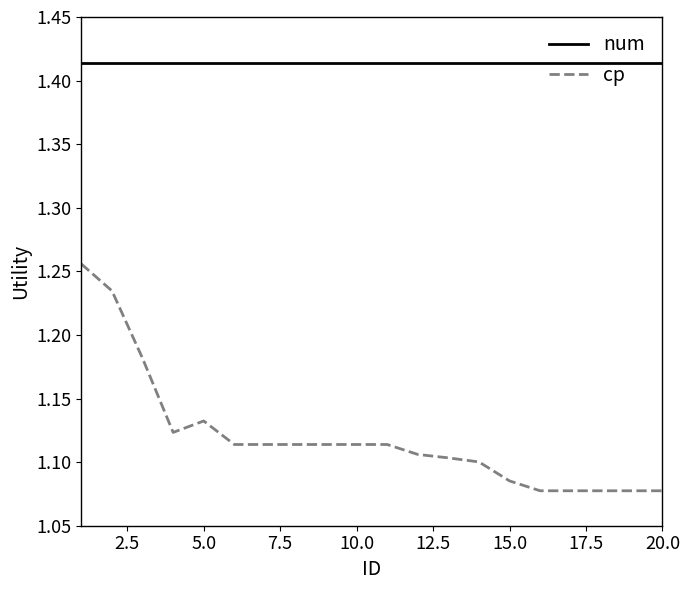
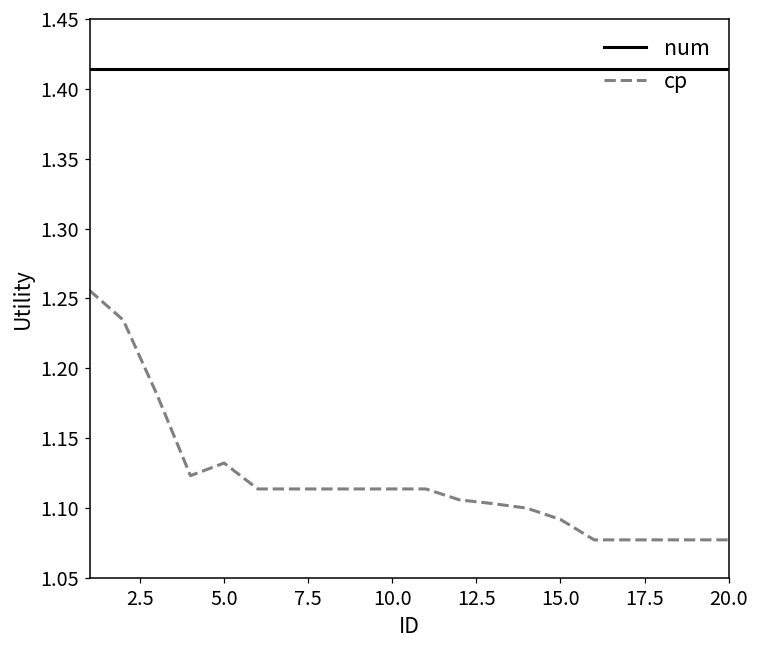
cp, 15.0: 1.085 -> 1.092
